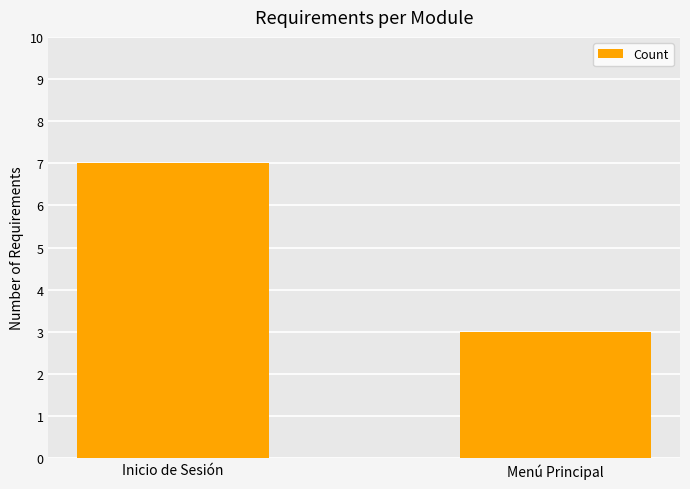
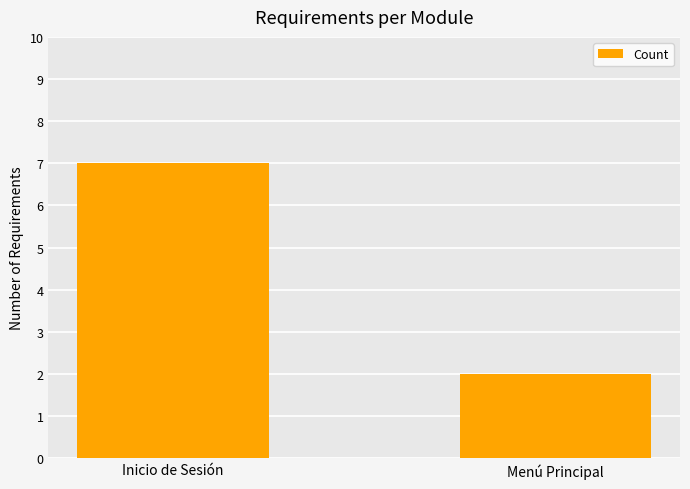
Menú Principal: 3 -> 2
